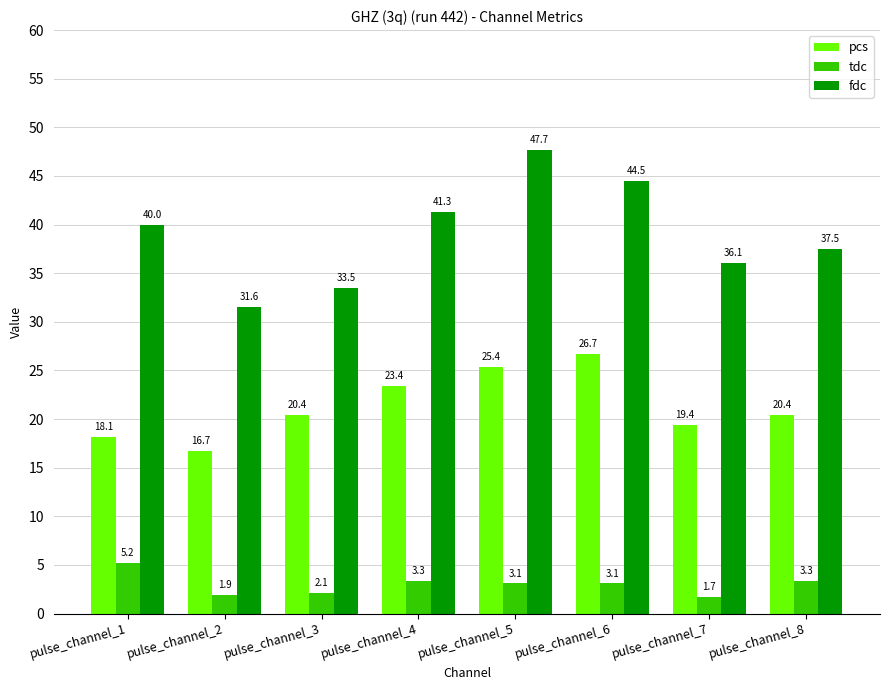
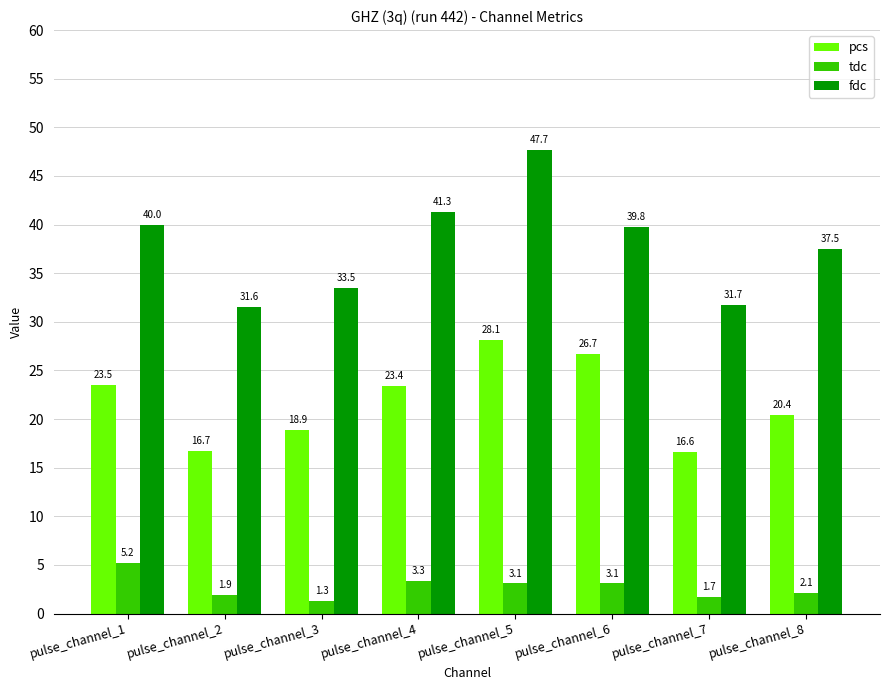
pcs, pulse_channel_1: 18.1 -> 23.5
pcs, pulse_channel_3: 20.4 -> 18.9
tdc, pulse_channel_3: 2.1 -> 1.3
pcs, pulse_channel_5: 25.4 -> 28.1
fdc, pulse_channel_6: 44.5 -> 39.8
pcs, pulse_channel_7: 19.4 -> 16.6
fdc, pulse_channel_7: 36.1 -> 31.7
tdc, pulse_channel_8: 3.3 -> 2.1
